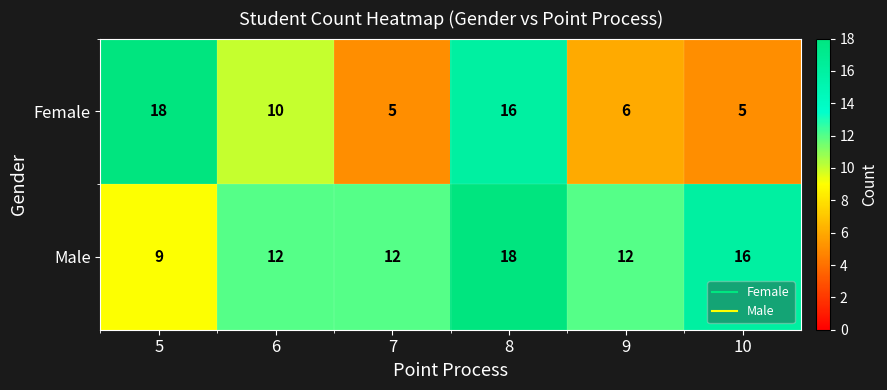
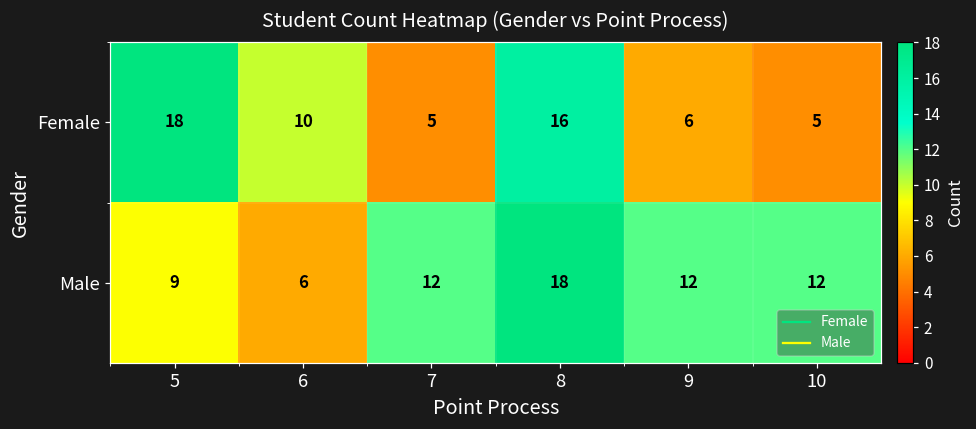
Male, 6: 12 -> 6
Male, 10: 16 -> 12
